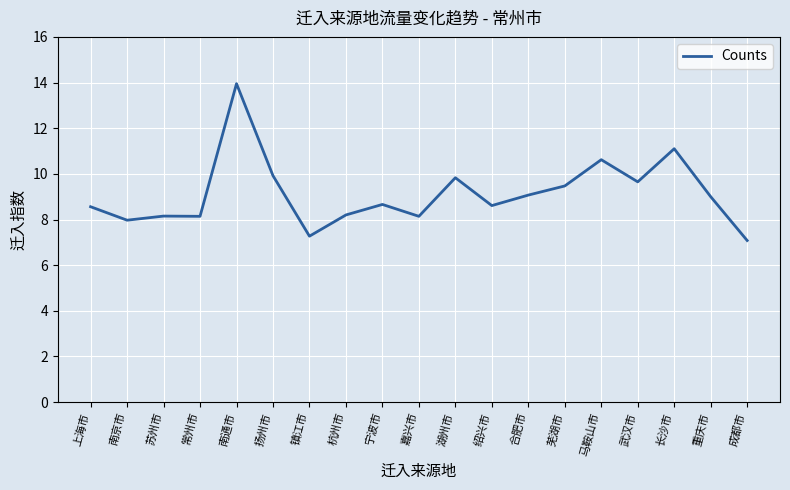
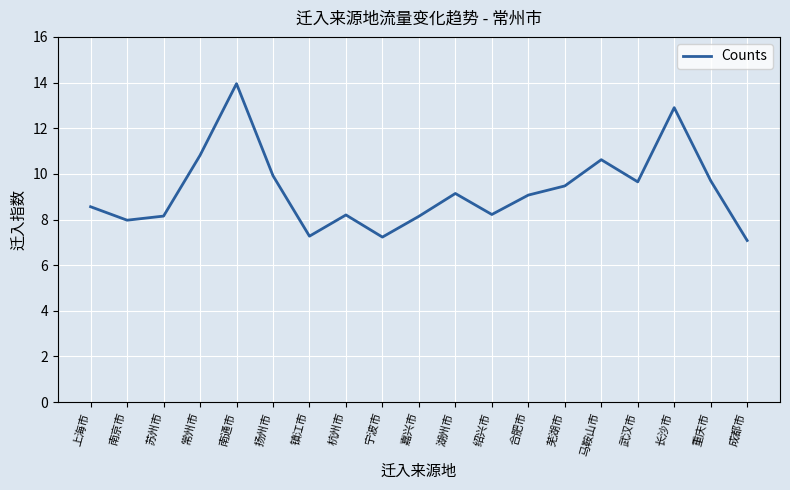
常州市: 8.1 -> 10.8
宁波市: 8.7 -> 7.2
湖州市: 9.8 -> 9.1
绍兴市: 8.6 -> 8.2
长沙市: 11.1 -> 12.9
重庆市: 9.0 -> 9.7
